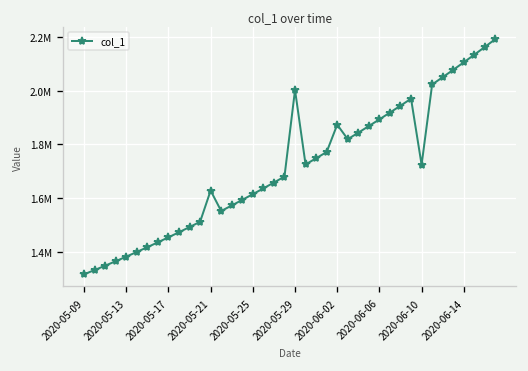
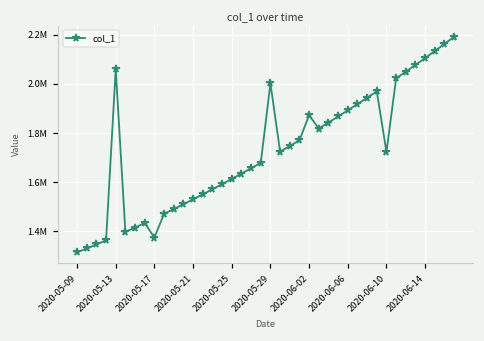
2020-05-13: 1380000 -> 2060000
2020-05-17: 1450000 -> 1380000
2020-05-21: 1630000 -> 1530000
